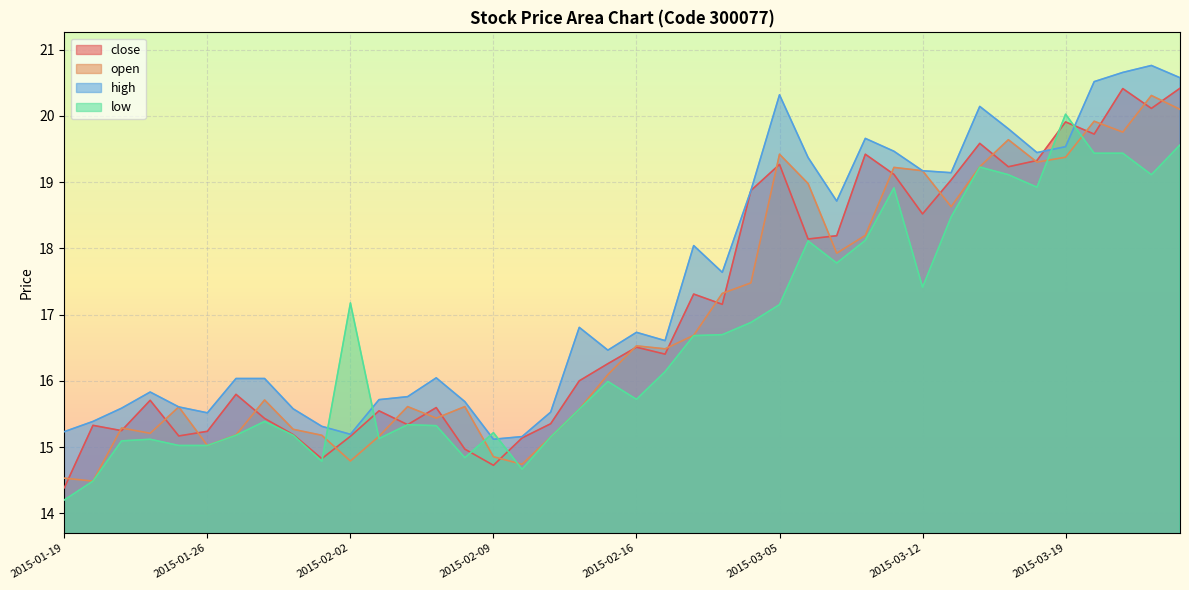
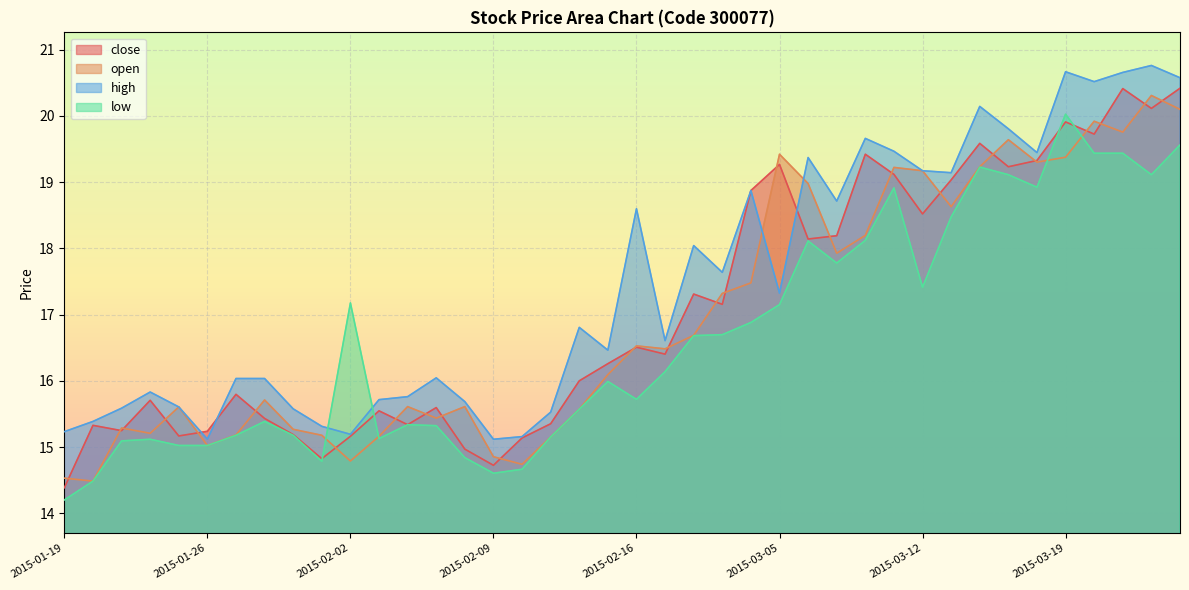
high, 2015-01-26: 15.5 -> 15.1
low, 2015-02-09: 15.2 -> 14.6
high, 2015-02-16: 16.7 -> 18.6
high, 2015-03-05: 20.3 -> 17.3
high, 2015-03-19: 19.5 -> 20.7
